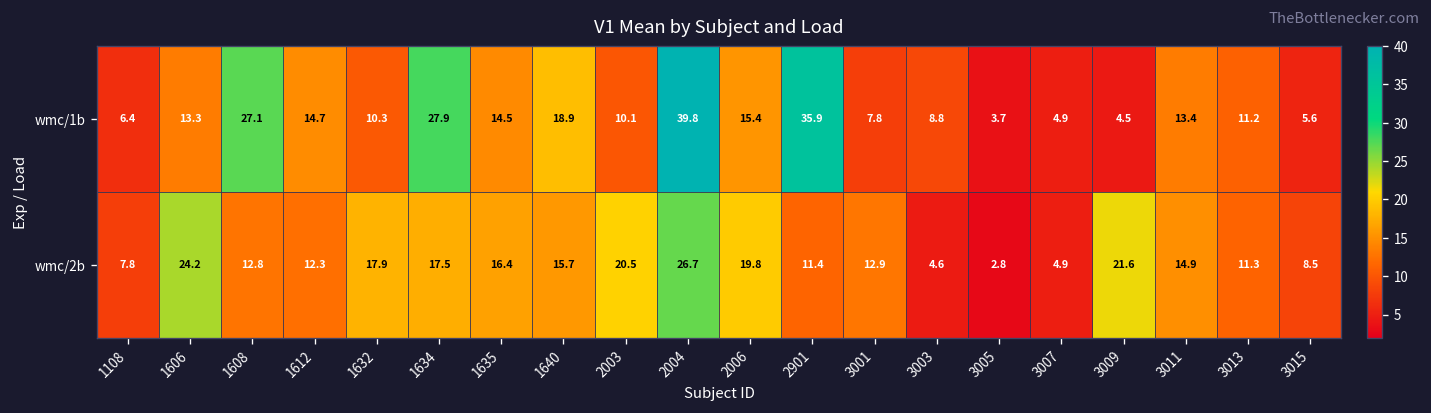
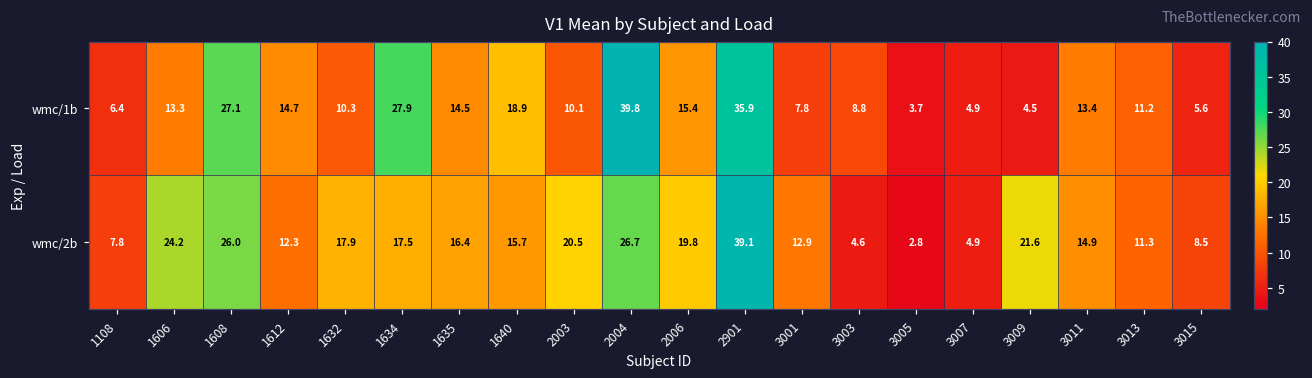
wmc/2b, 1608: 12.8 -> 26.0
wmc/2b, 2901: 11.4 -> 39.1
